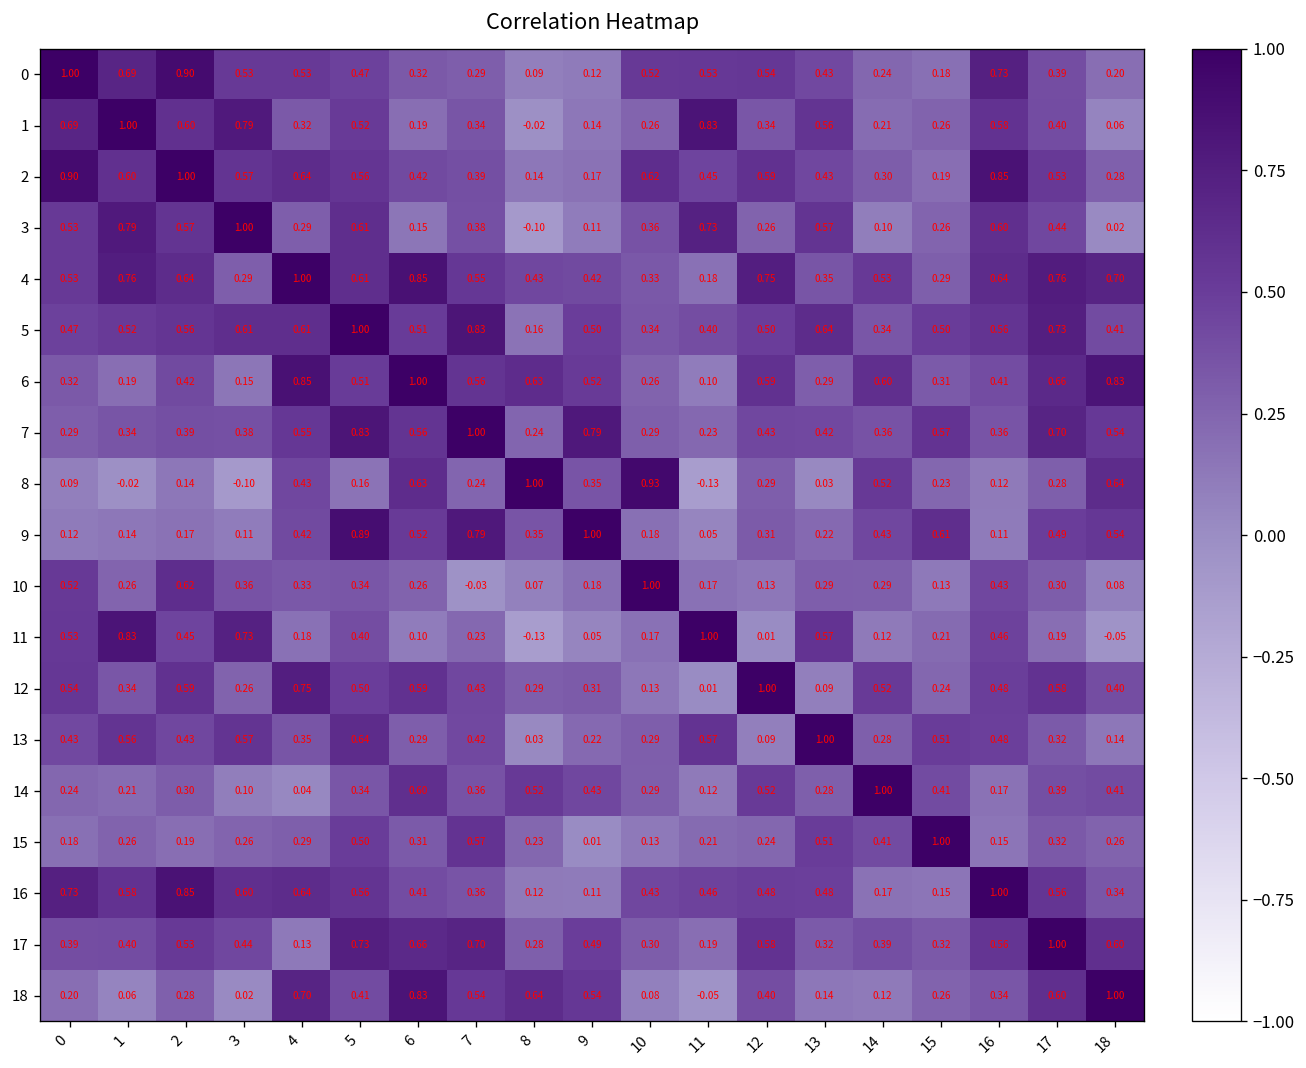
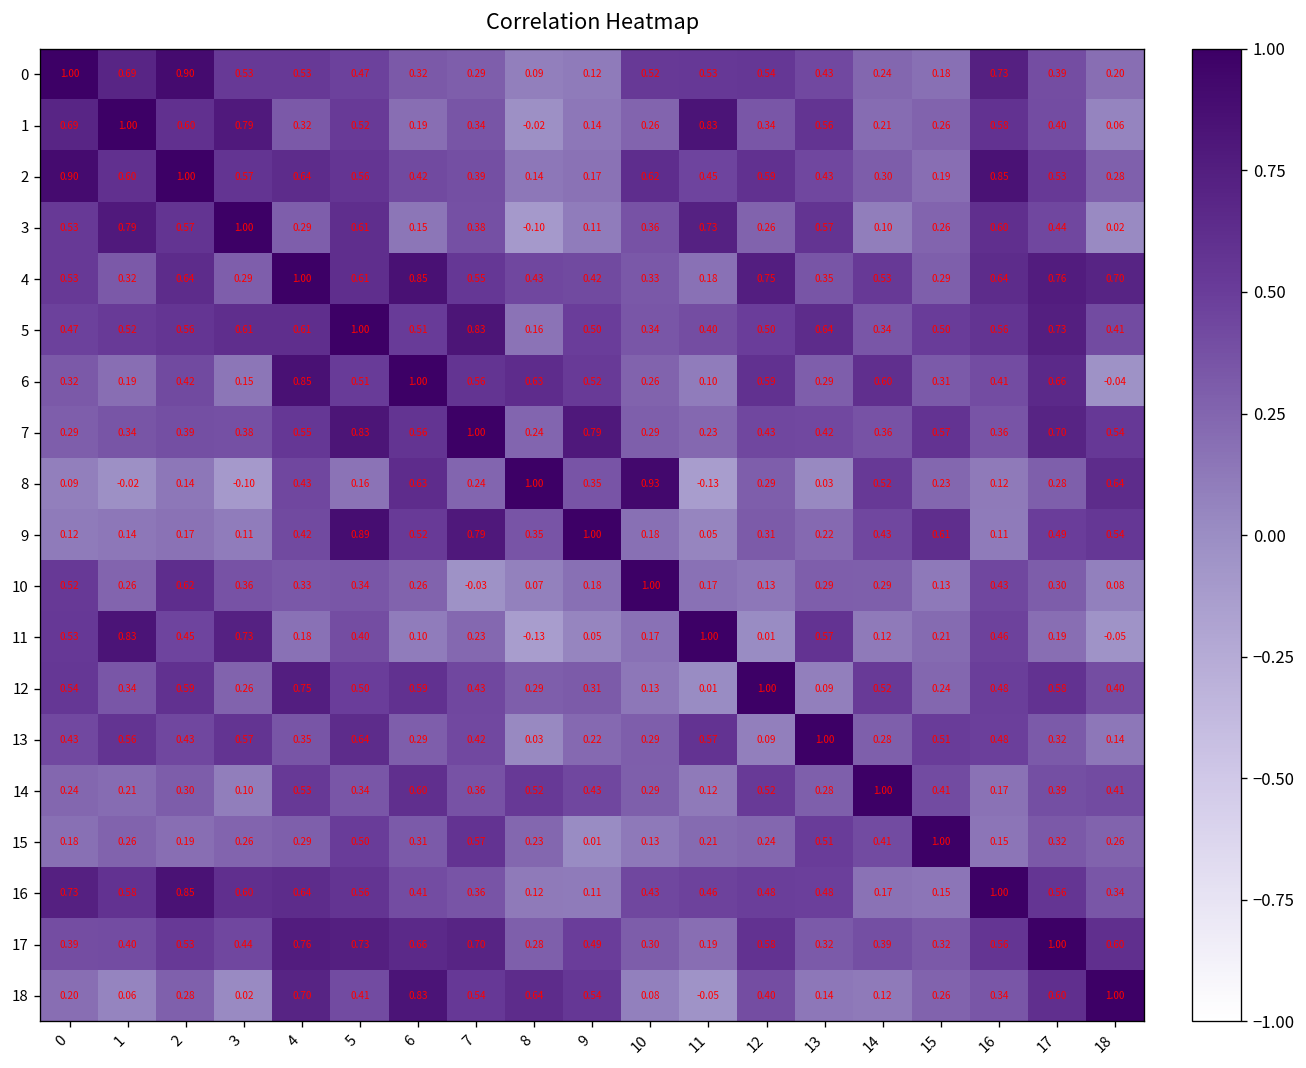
4, 1: 0.76 -> 0.32
6, 18: 0.83 -> -0.04
14, 4: 0.04 -> 0.53
17, 4: 0.13 -> 0.76
